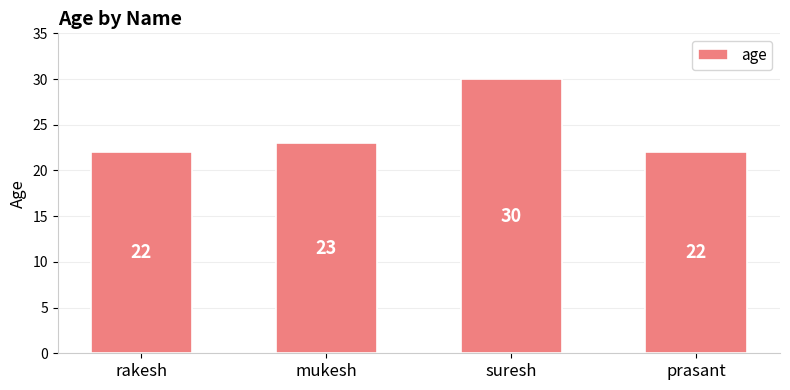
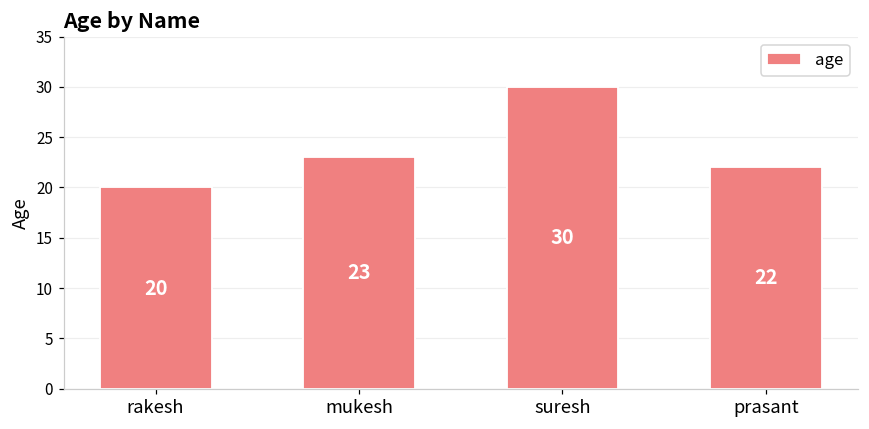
rakesh: 22 -> 20
